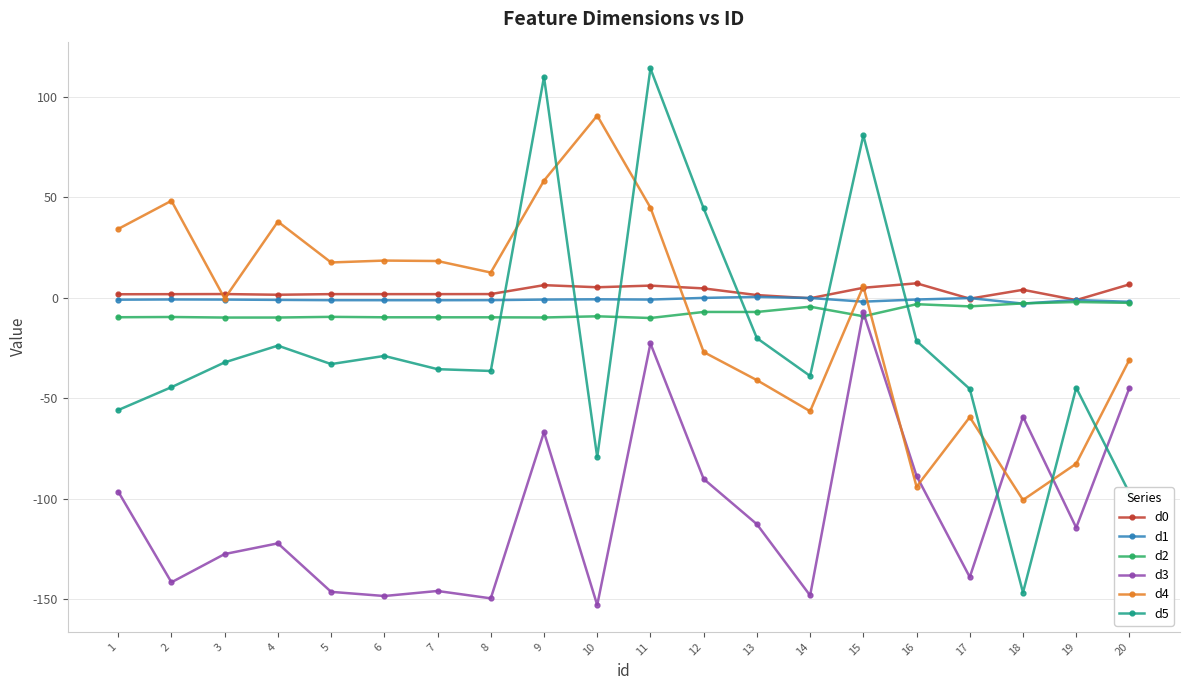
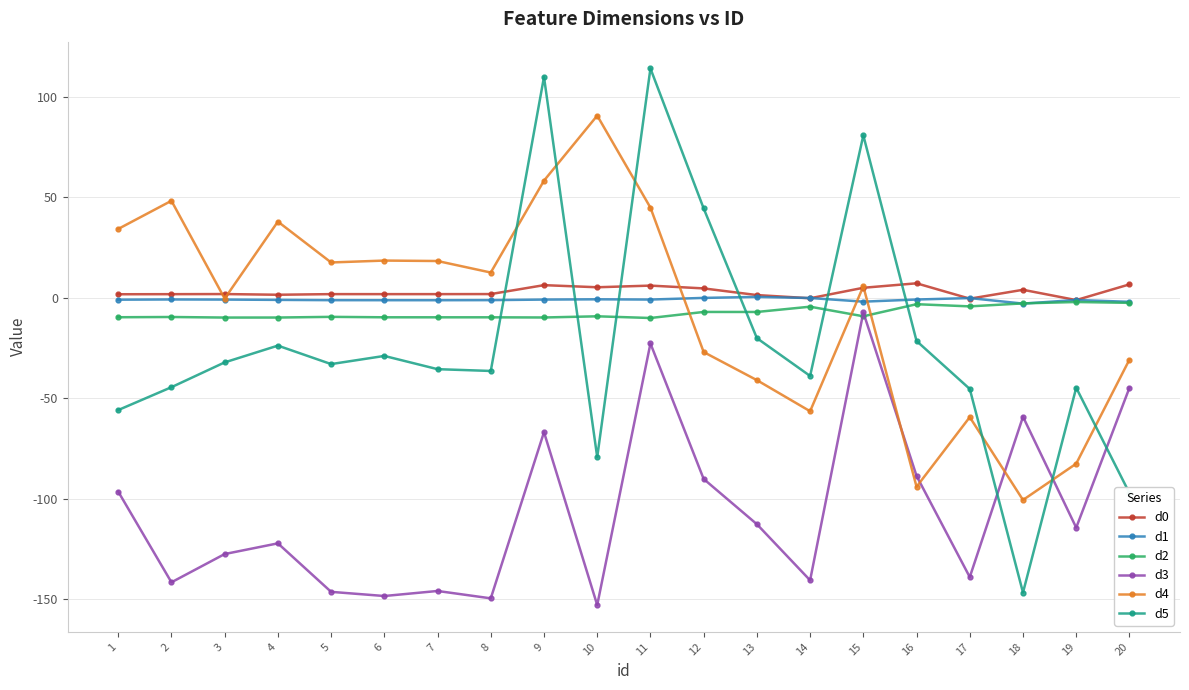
d3, 14: -148 -> -141
